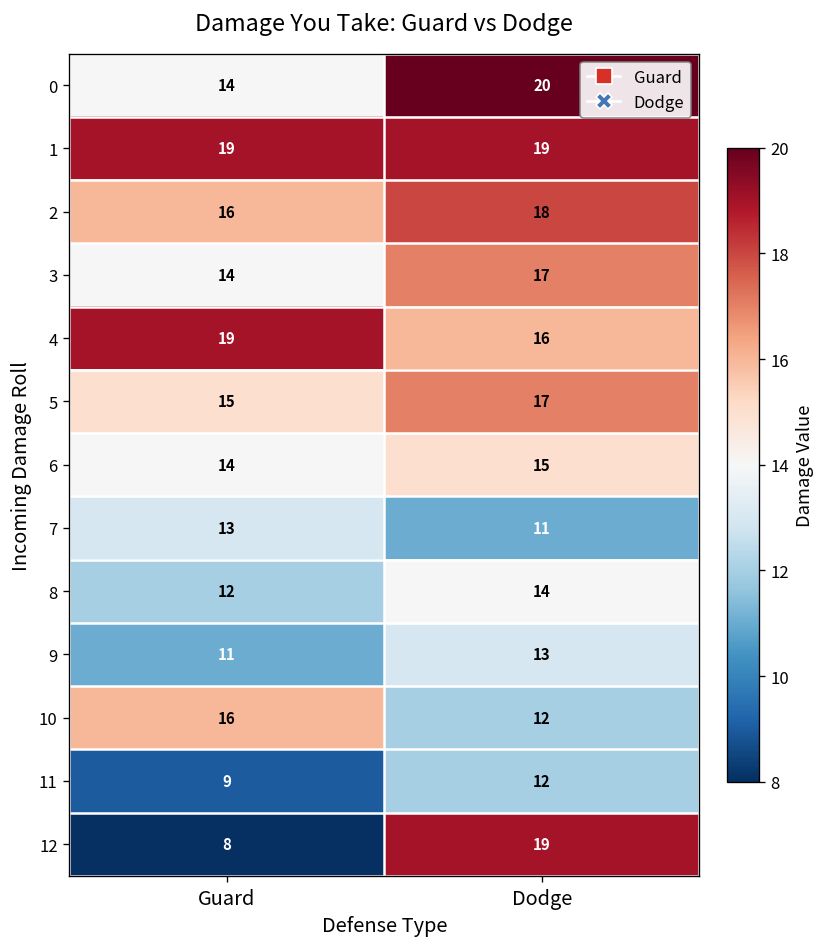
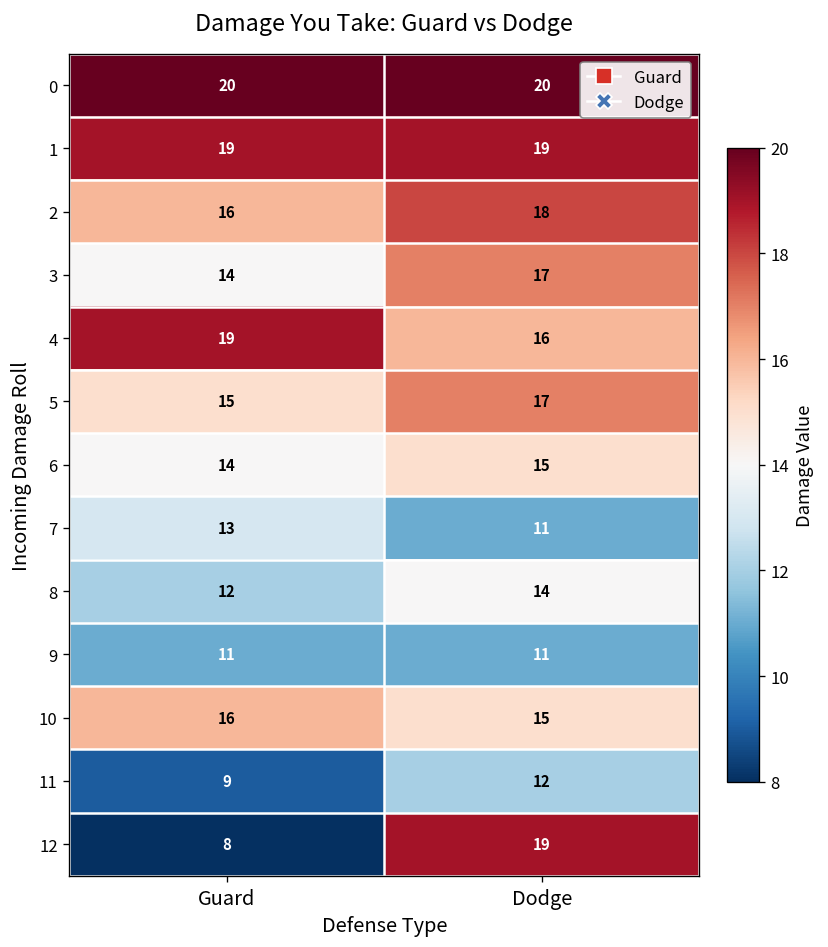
0, Guard: 14 -> 20
9, Dodge: 13 -> 11
10, Dodge: 12 -> 15
